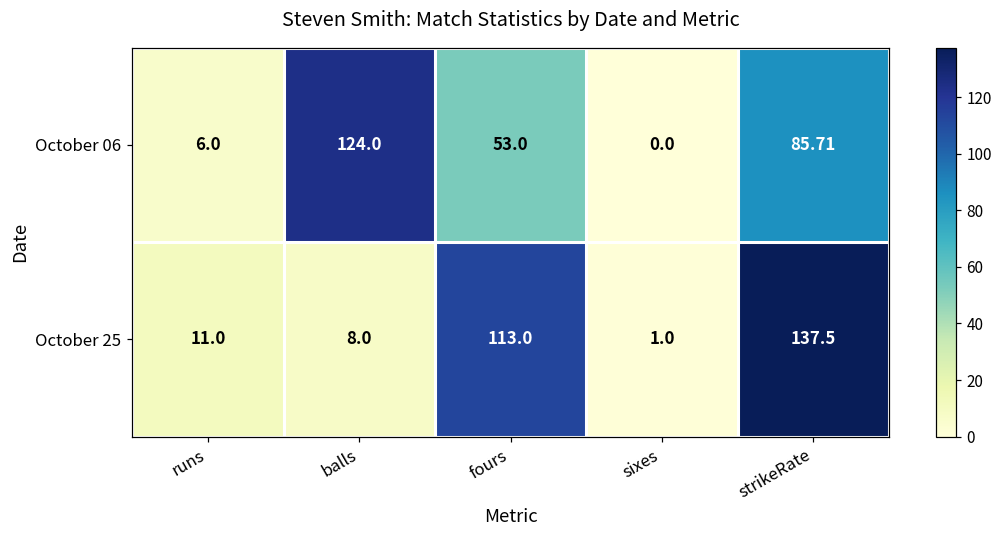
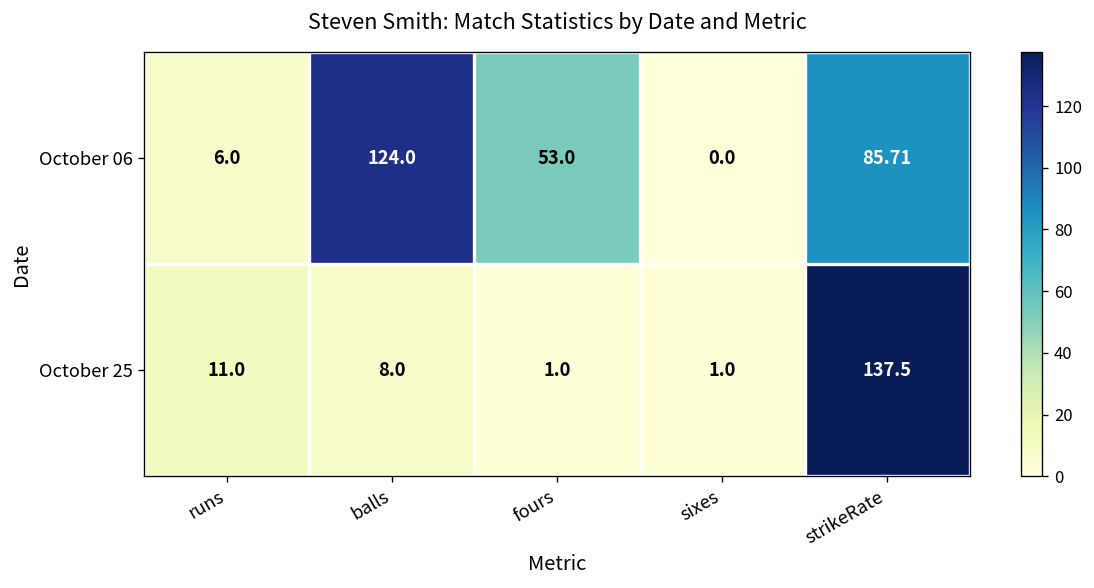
October 25, fours: 113.0 -> 1.0
